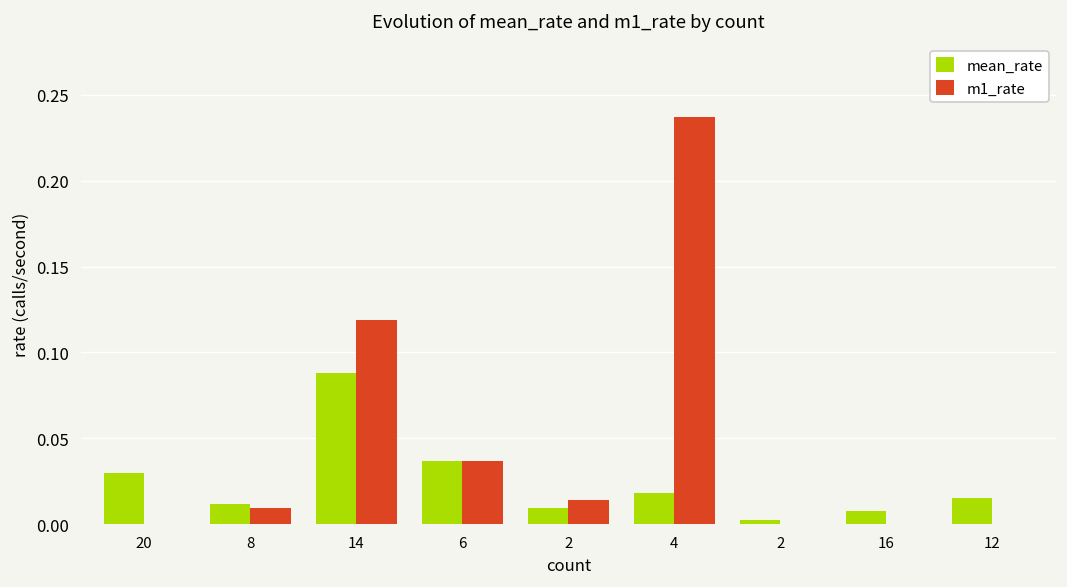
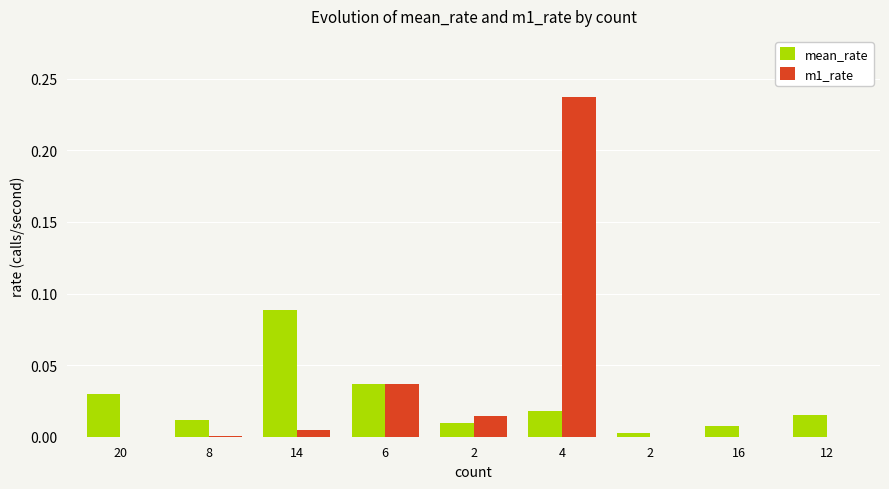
m1_rate, 8: 0.010 -> 0.000
m1_rate, 14: 0.119 -> 0.004
